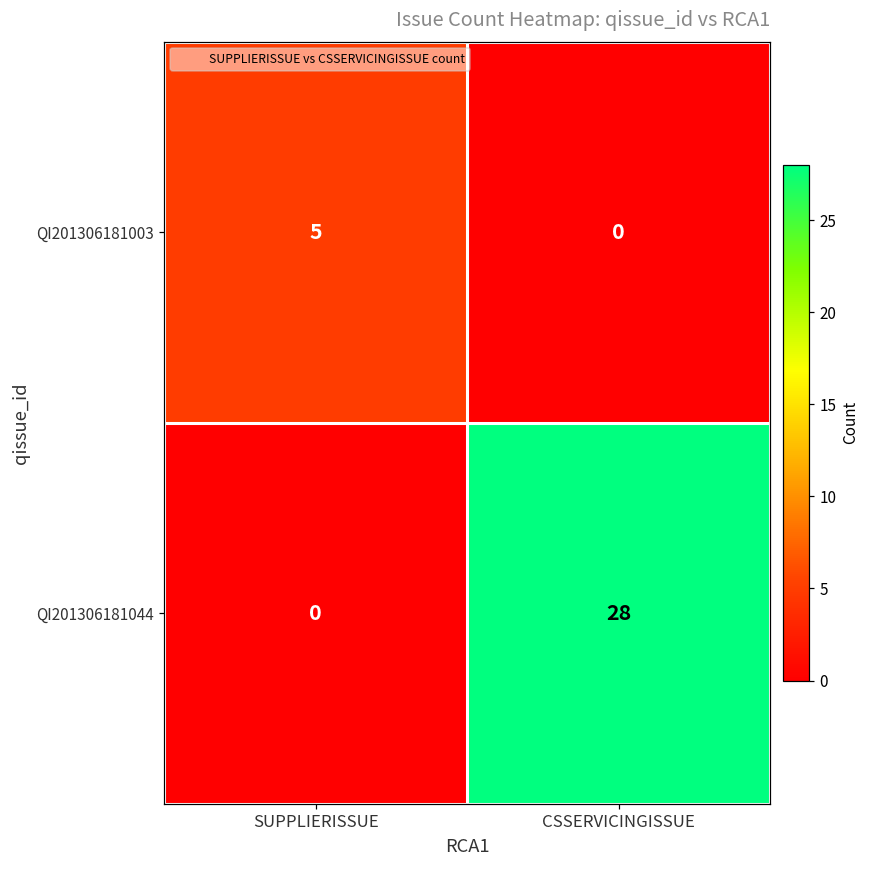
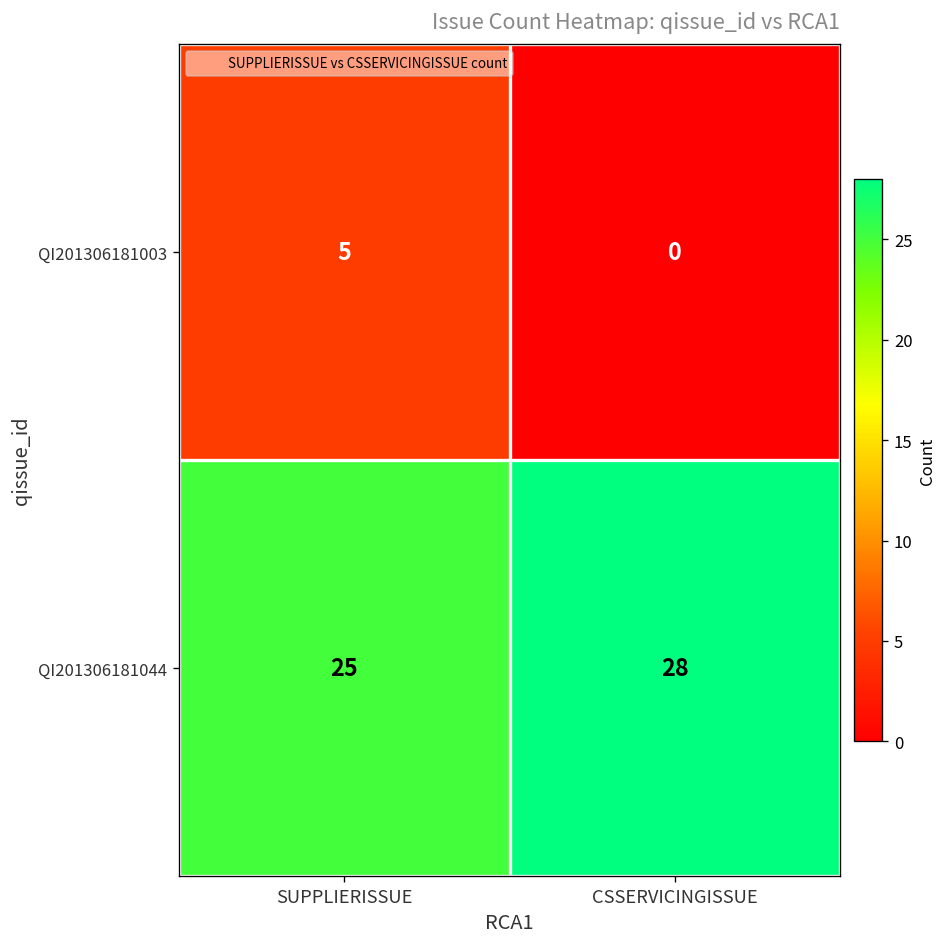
QI201306181044, SUPPLIERISSUE: 0 -> 25
